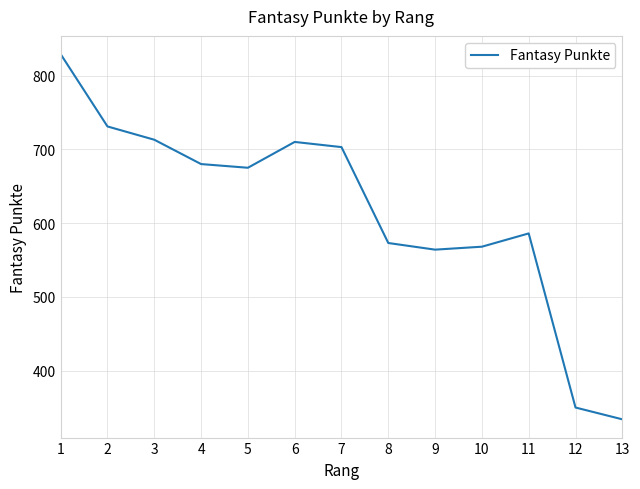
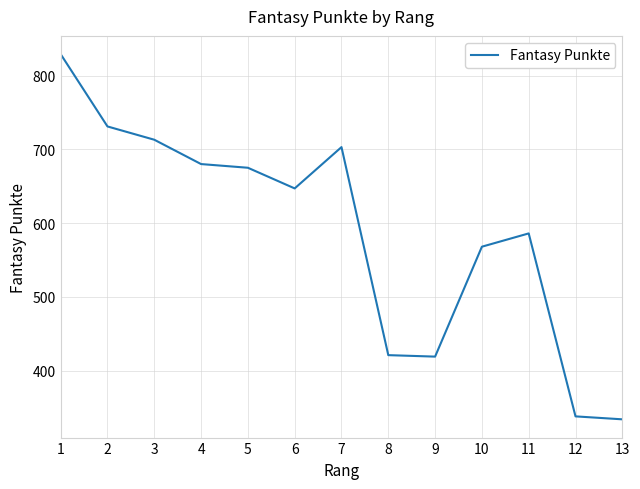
6: 710 -> 650
8: 570 -> 420
9: 560 -> 420
12: 350 -> 340
